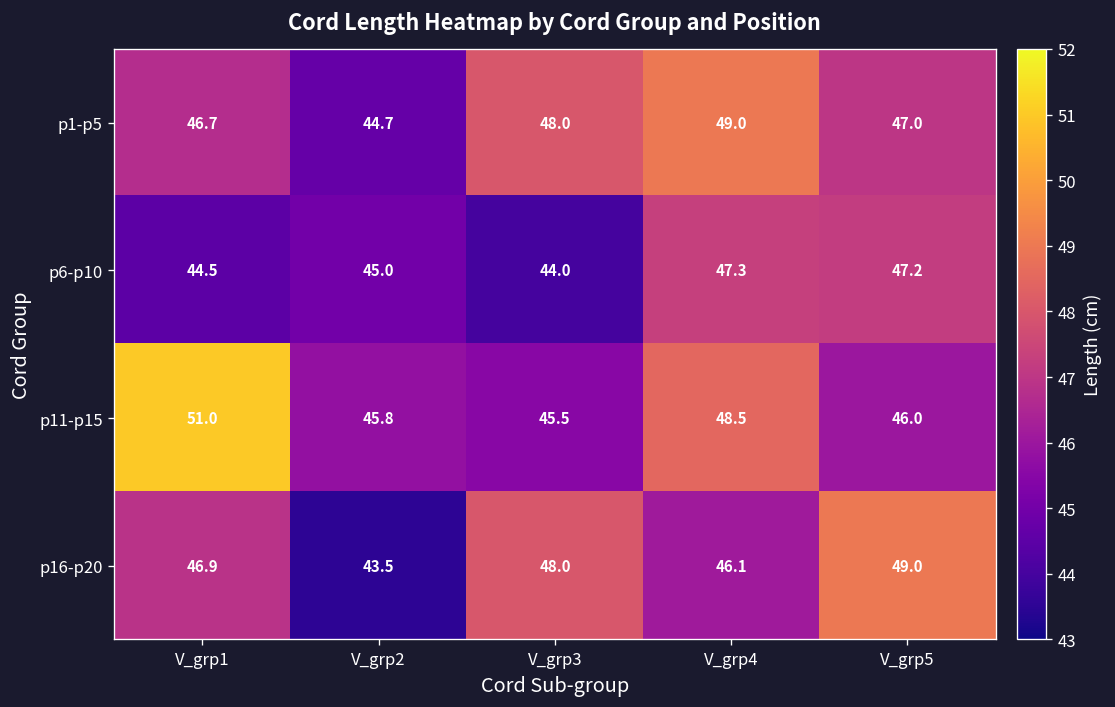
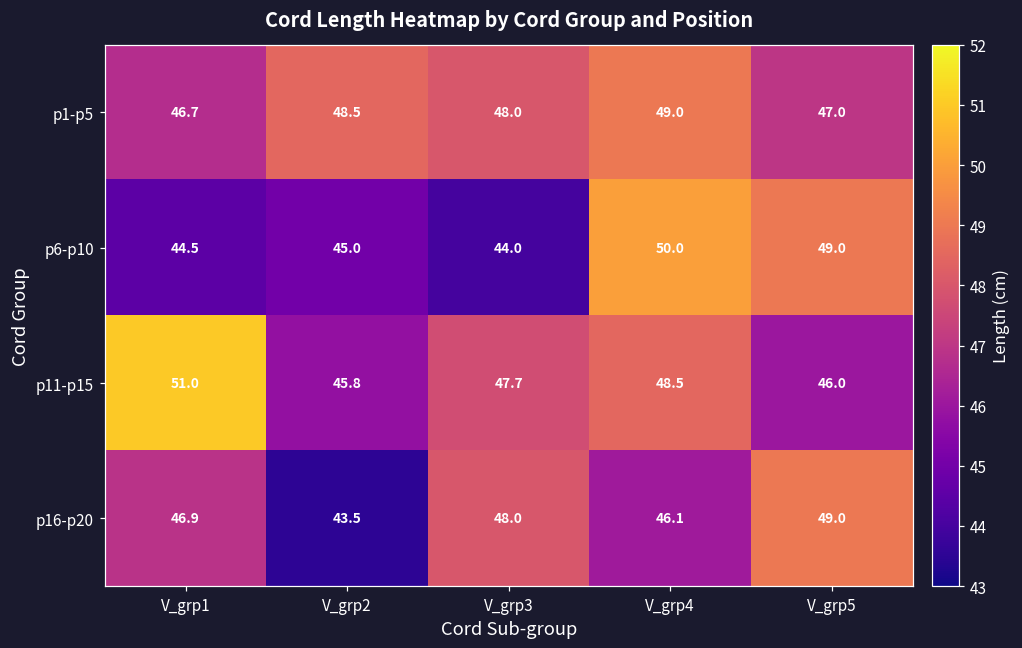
p1-p5, V_grp2: 44.7 -> 48.5
p6-p10, V_grp4: 47.3 -> 50.0
p6-p10, V_grp5: 47.2 -> 49.0
p11-p15, V_grp3: 45.5 -> 47.7
